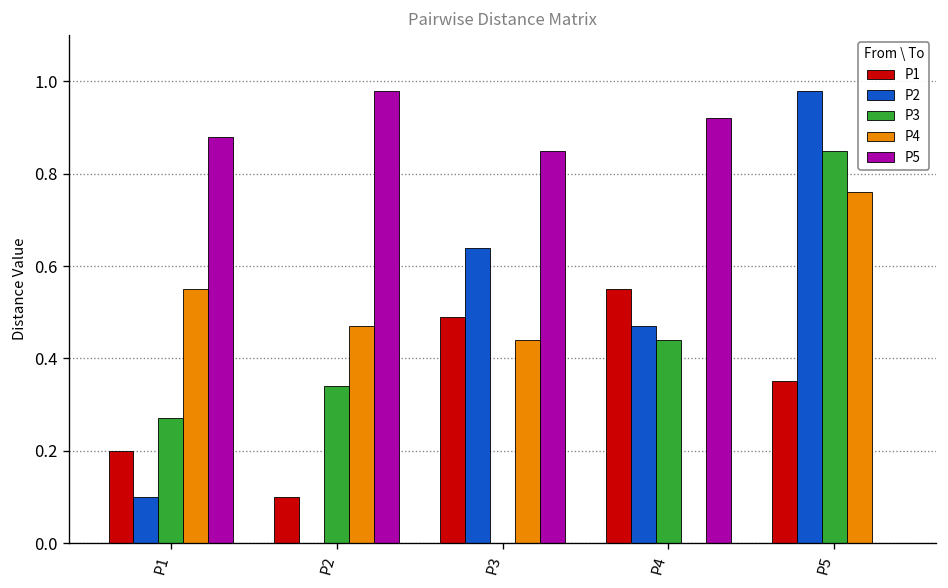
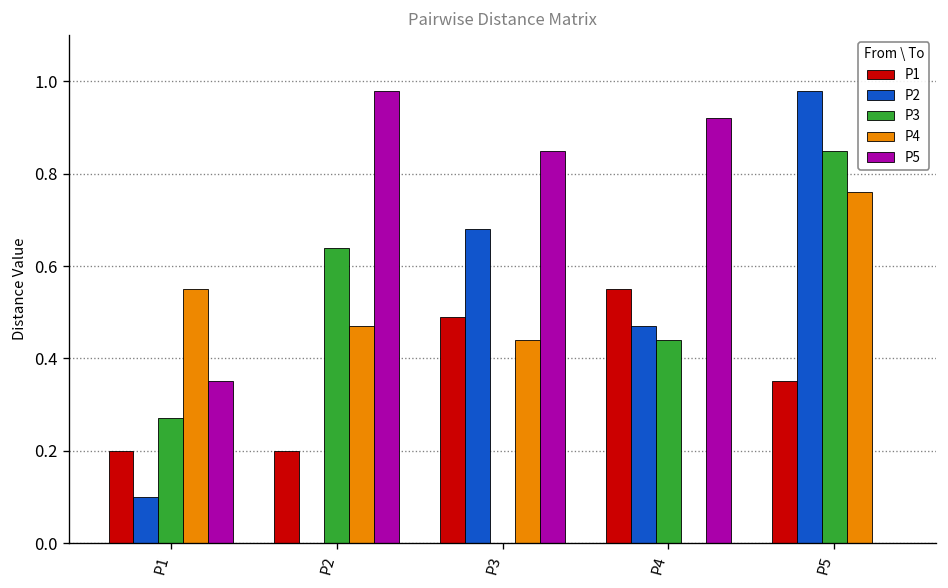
P5, P1: 0.88 -> 0.35
P1, P2: 0.1 -> 0.2
P3, P2: 0.34 -> 0.64
P2, P3: 0.64 -> 0.68
